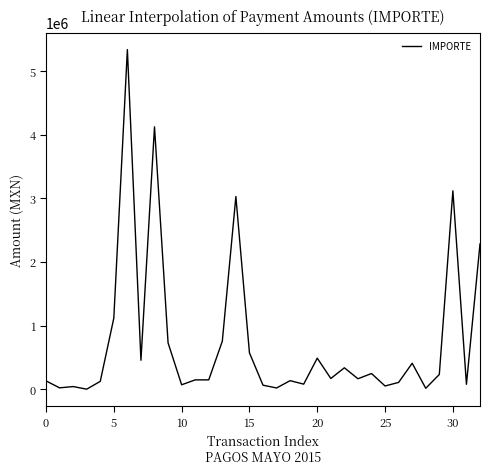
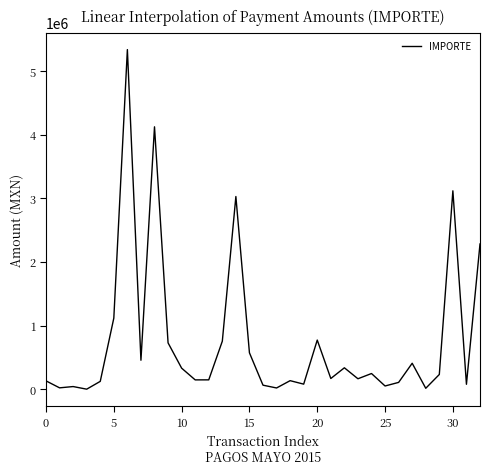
10: 100000 -> 300000
20: 500000 -> 800000
